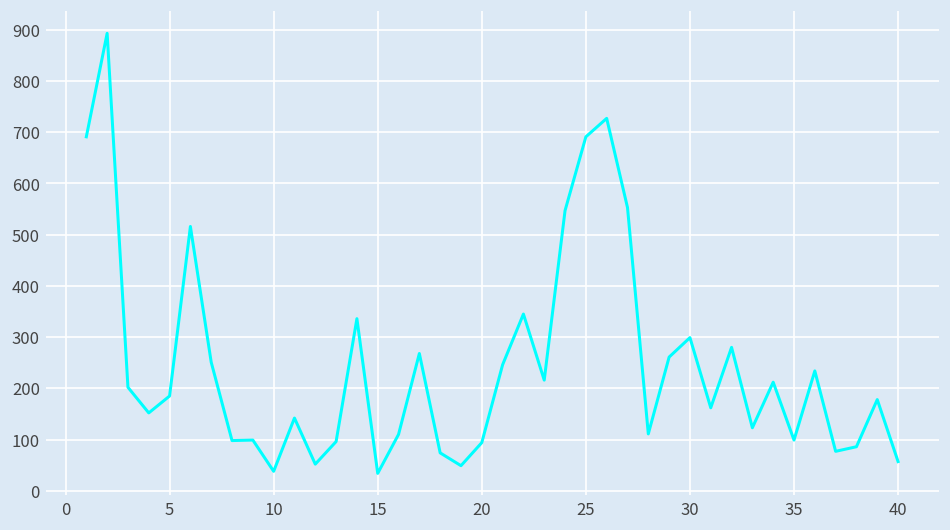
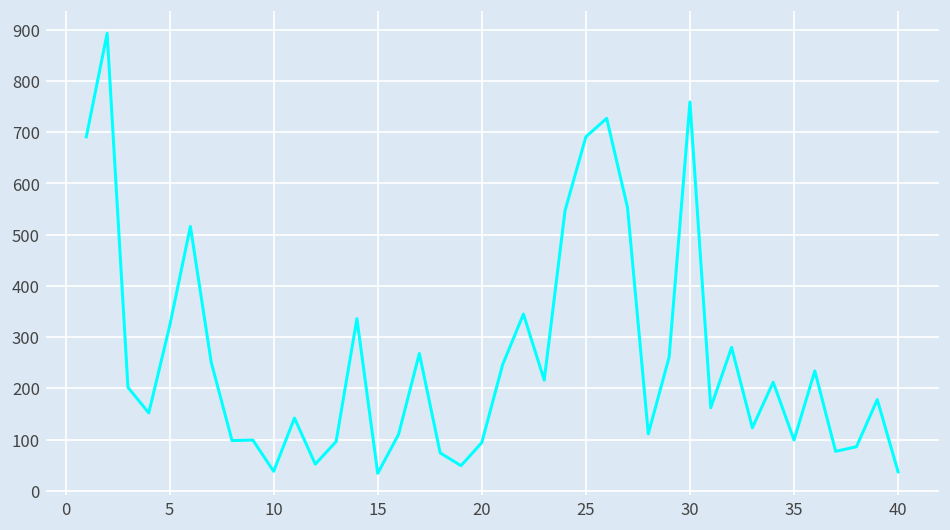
5: 190 -> 320
30: 300 -> 760
40: 60 -> 40
